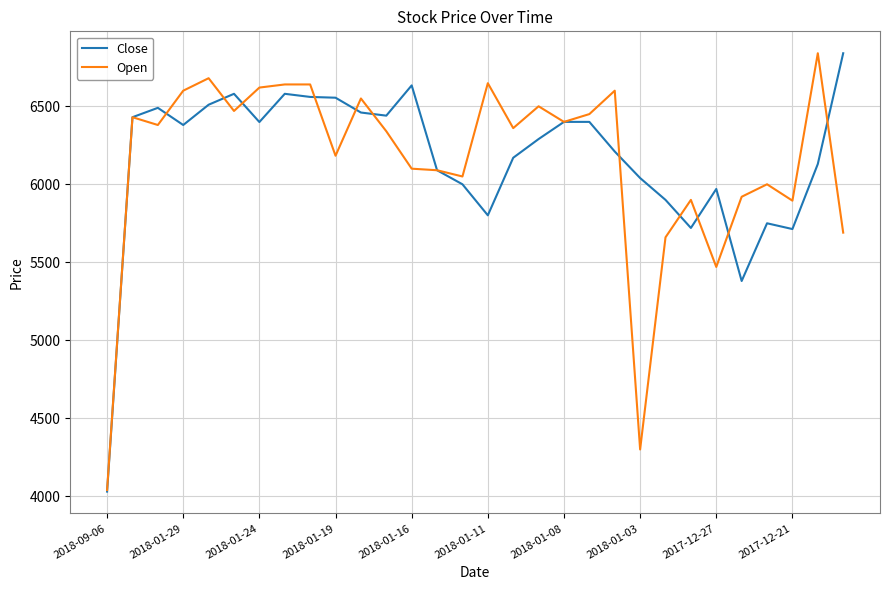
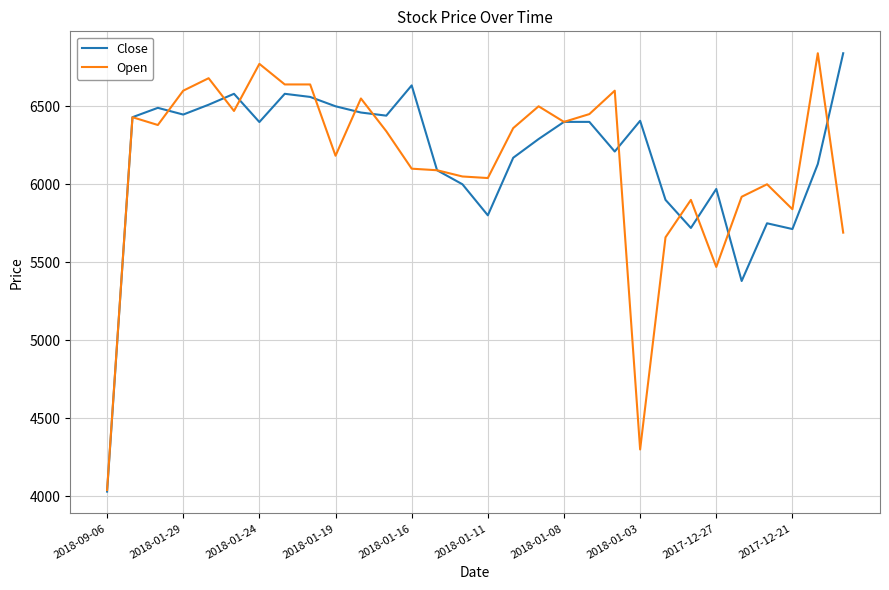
Close, 2018-01-29: 6380 -> 6450
Open, 2018-01-24: 6620 -> 6770
Close, 2018-01-19: 6560 -> 6500
Open, 2018-01-11: 6650 -> 6040
Close, 2018-01-03: 6040 -> 6410
Open, 2017-12-21: 5900 -> 5840
